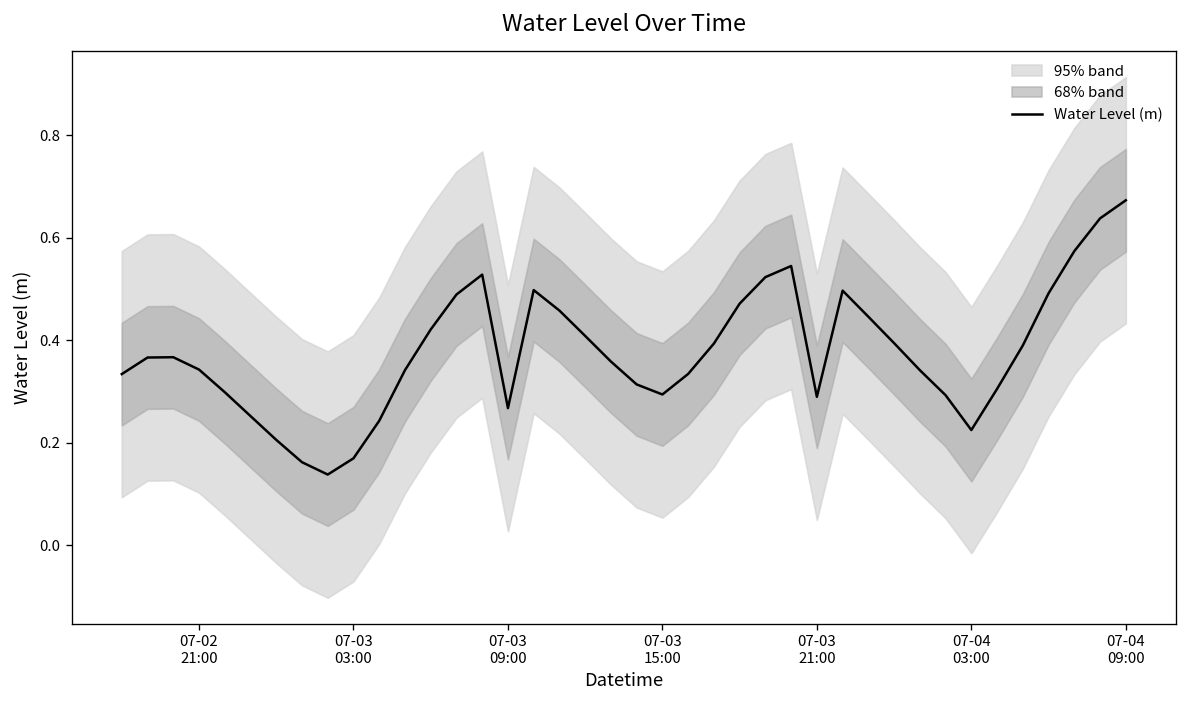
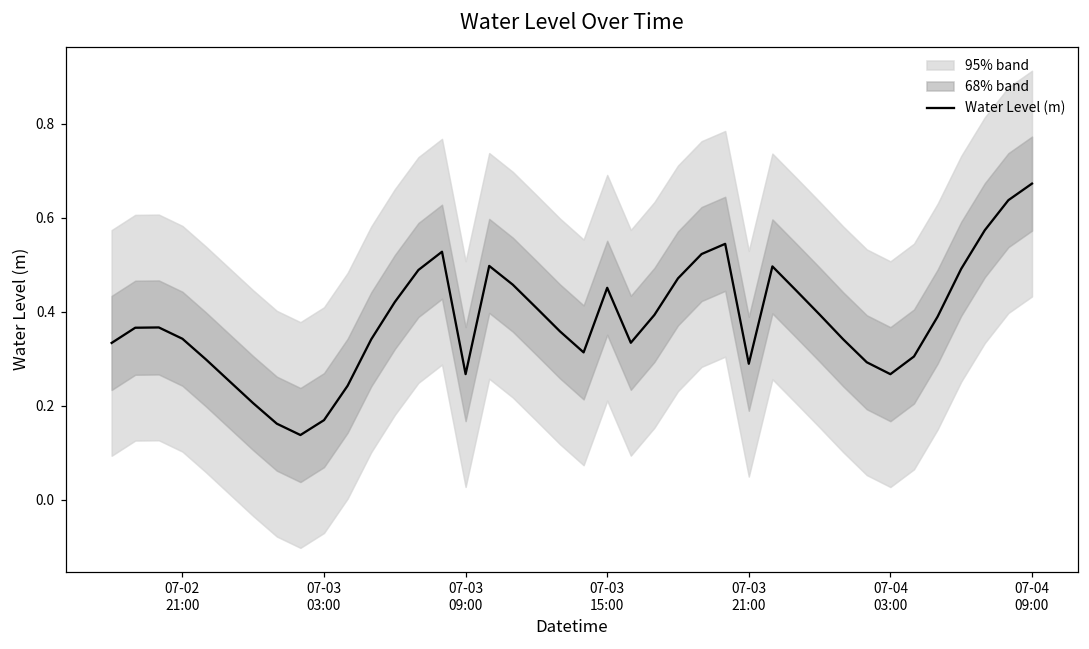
Water Level (m), 07-03 15:00: 0.29 -> 0.45
Water Level (m), 07-04 03:00: 0.22 -> 0.27
